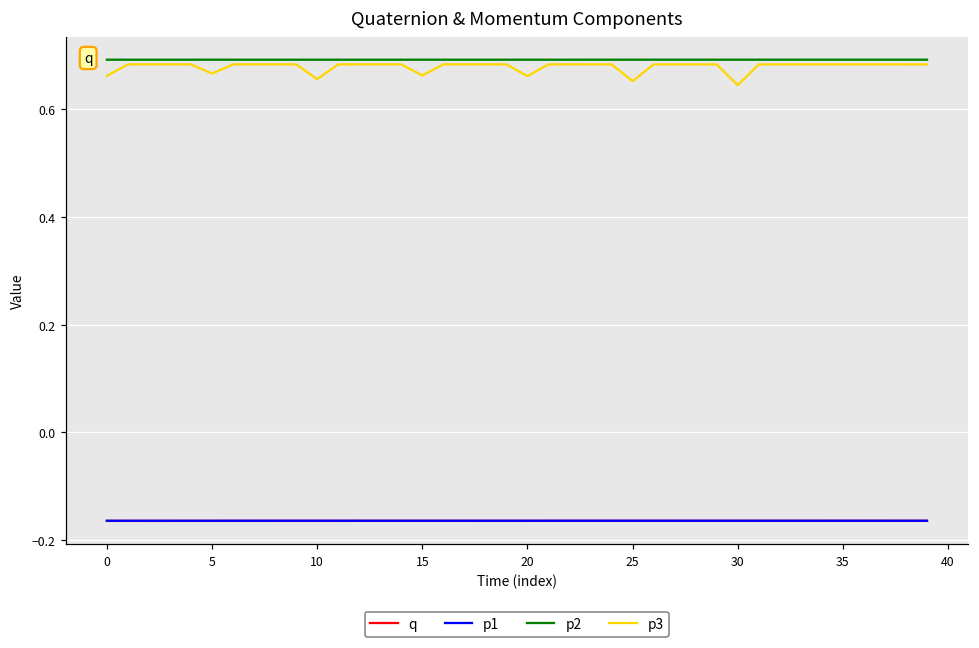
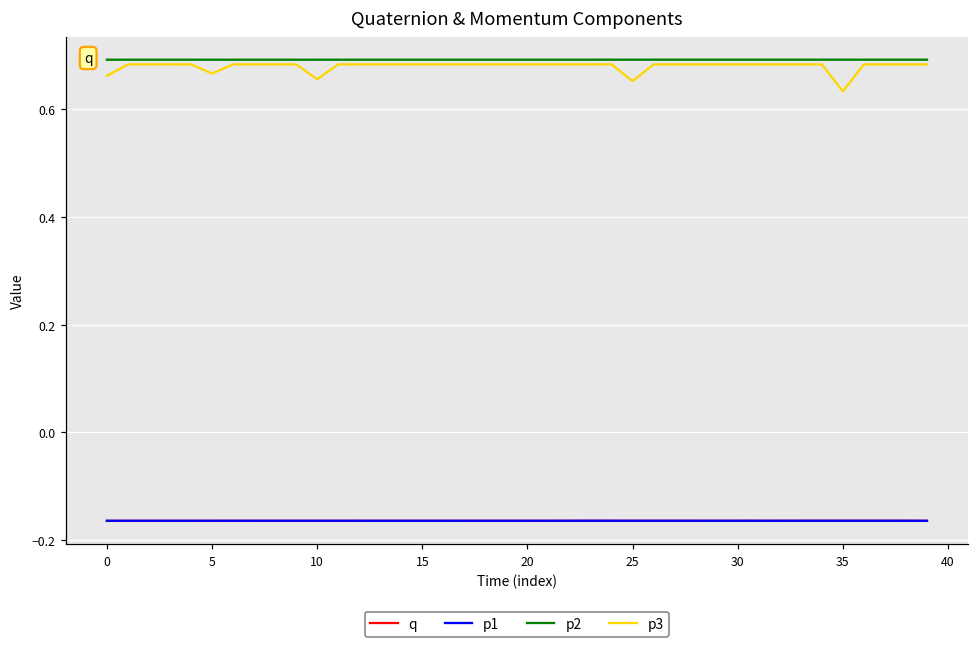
p3, 15: 0.66 -> 0.68
p3, 20: 0.66 -> 0.68
p3, 30: 0.64 -> 0.68
p3, 35: 0.68 -> 0.63
